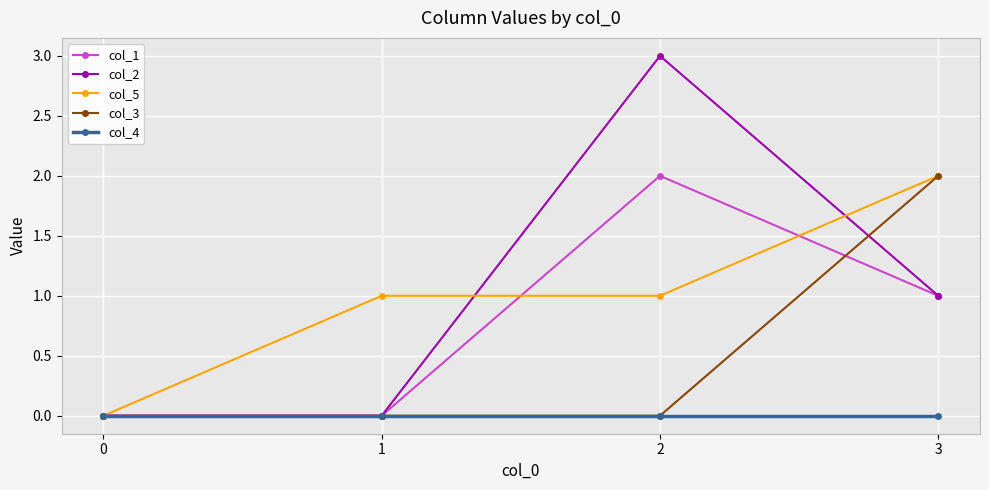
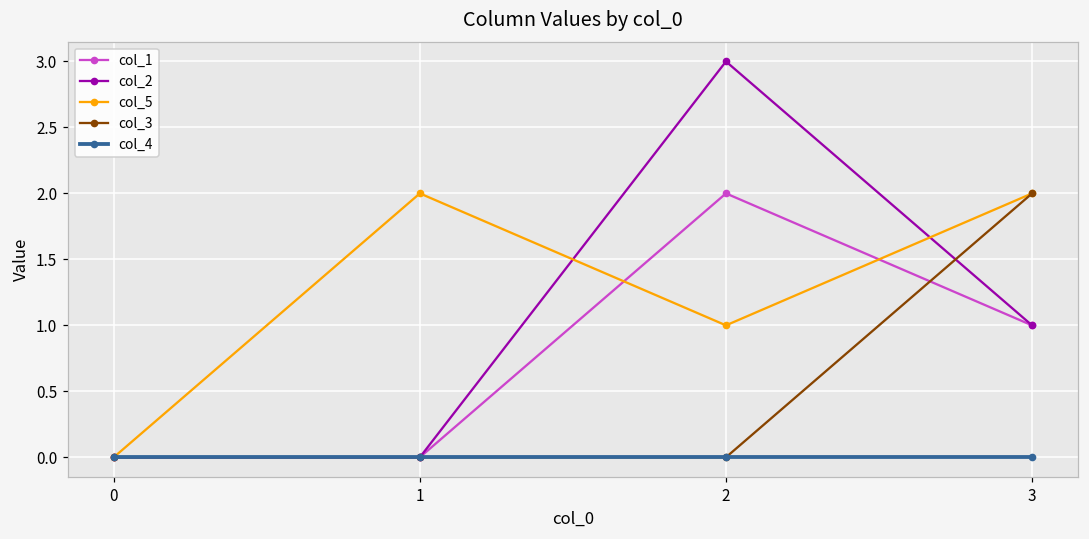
col_5, 1: 1 -> 2
